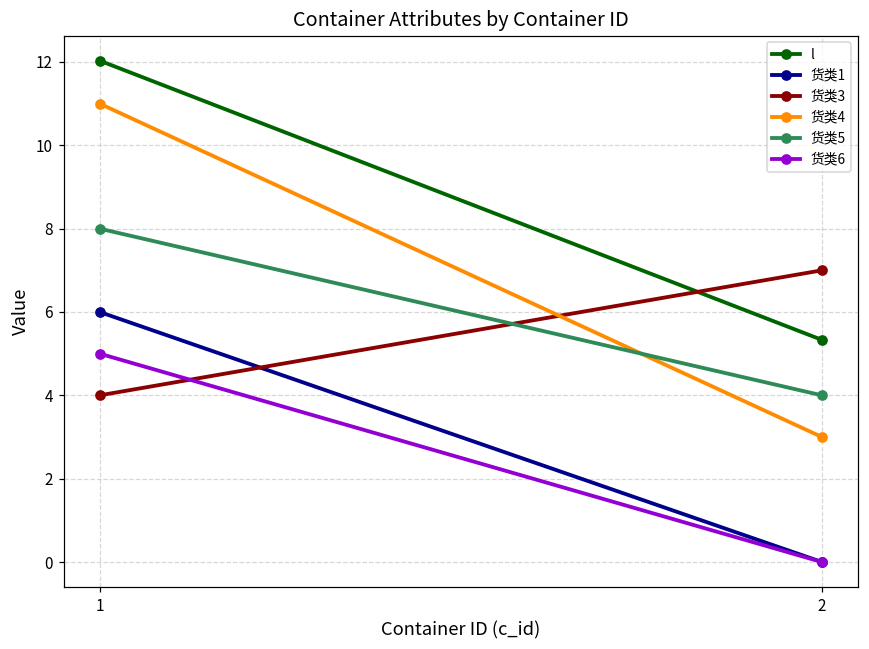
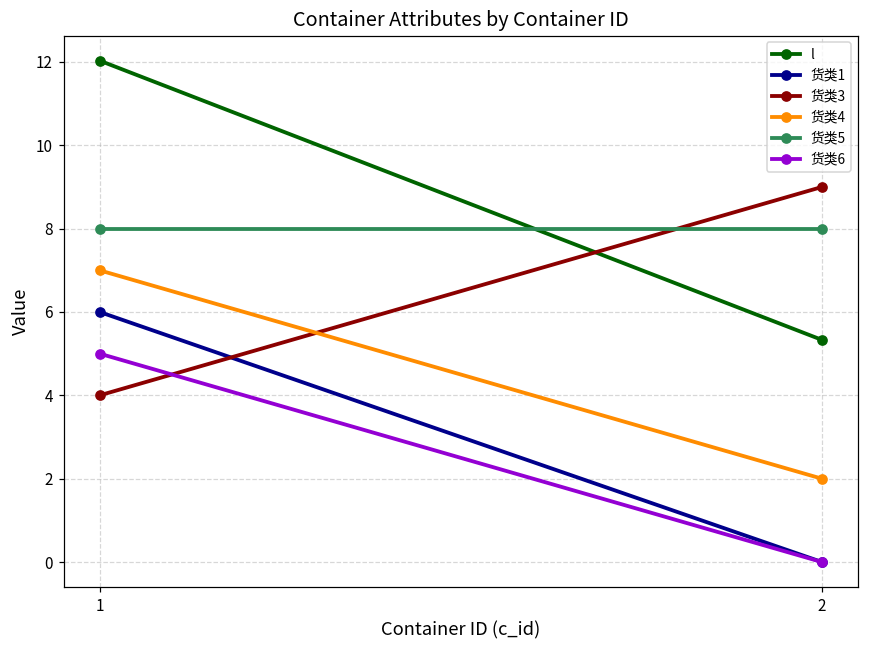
货类4, 1: 11 -> 7
货类3, 2: 7 -> 9
货类4, 2: 3 -> 2
货类5, 2: 4 -> 8
